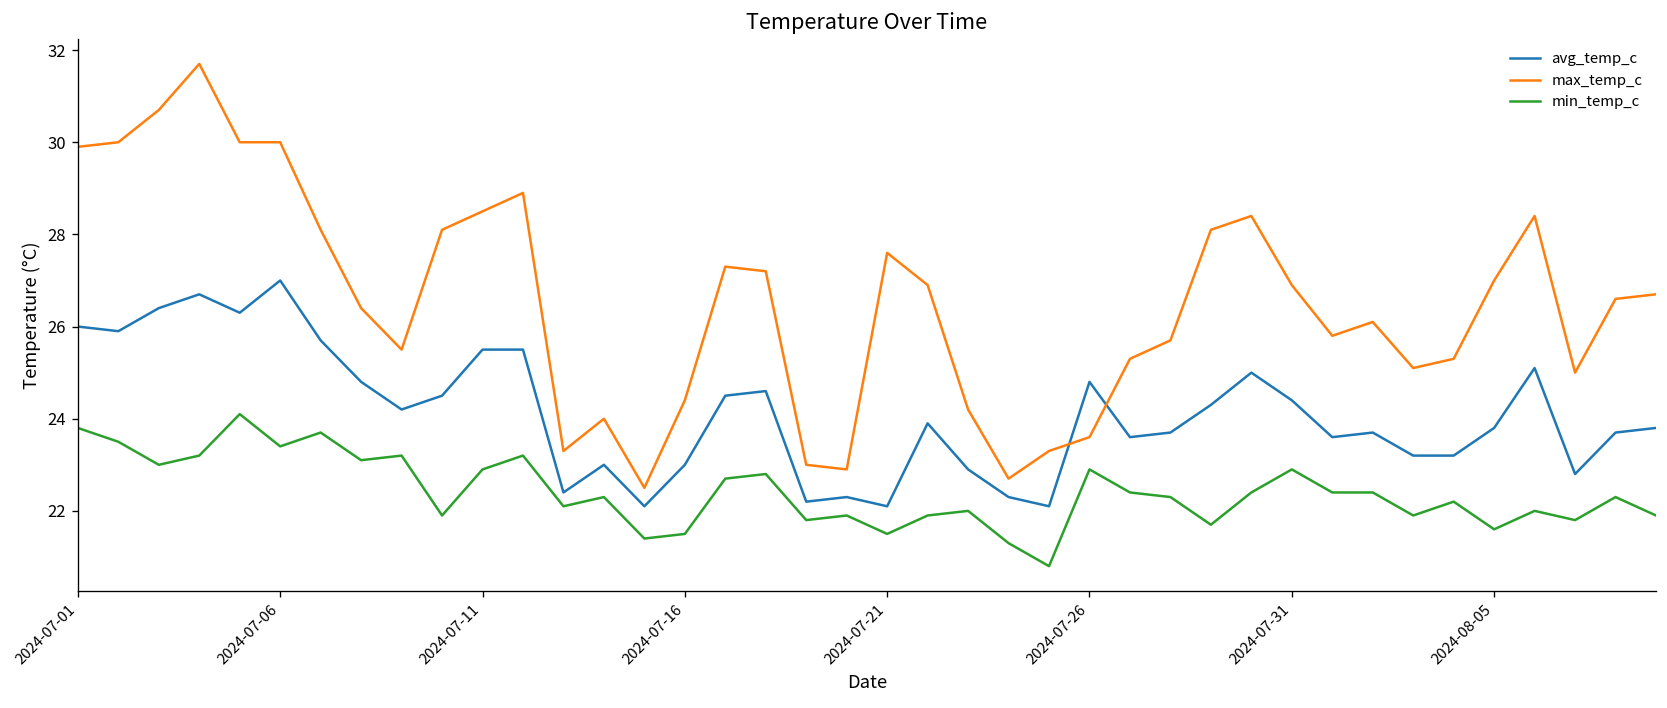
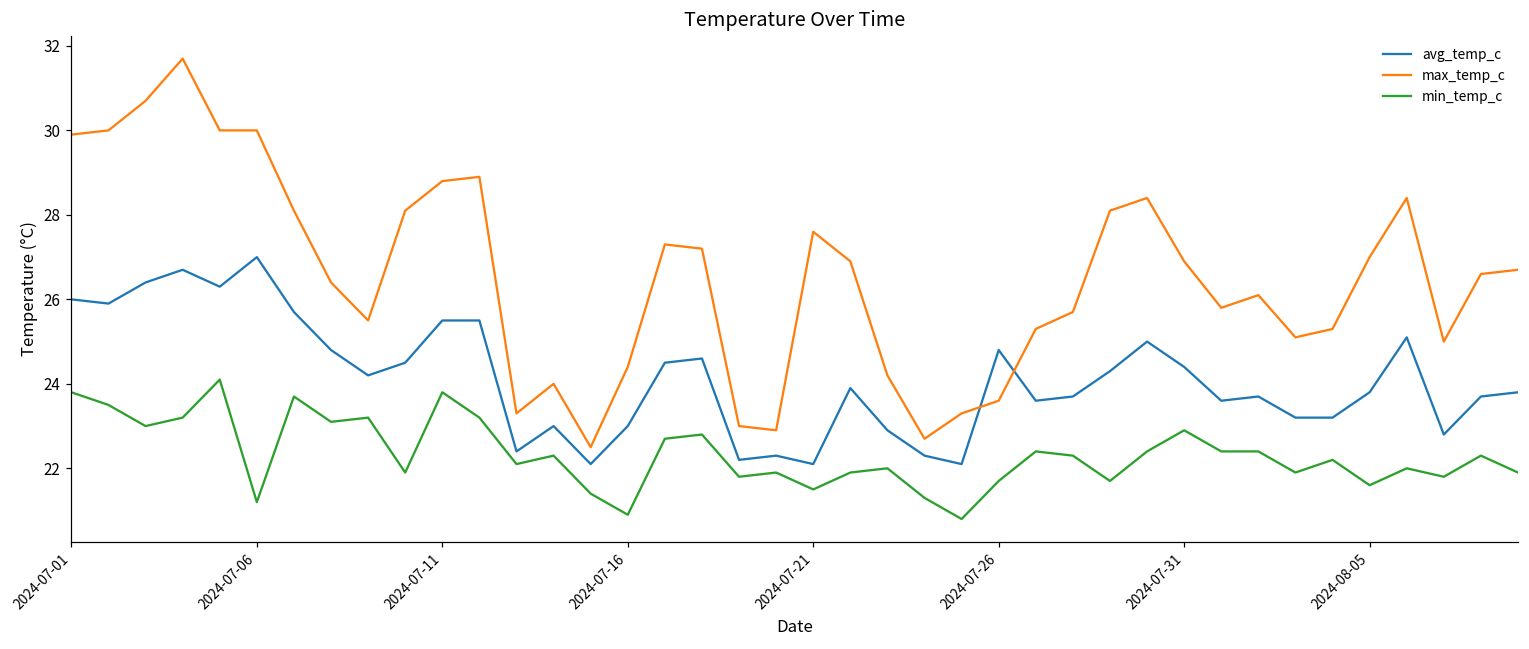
min_temp_c, 2024-07-06: 23.4 -> 21.2
max_temp_c, 2024-07-11: 28.5 -> 28.8
min_temp_c, 2024-07-11: 22.9 -> 23.8
min_temp_c, 2024-07-16: 21.5 -> 20.9
min_temp_c, 2024-07-26: 22.9 -> 21.7
